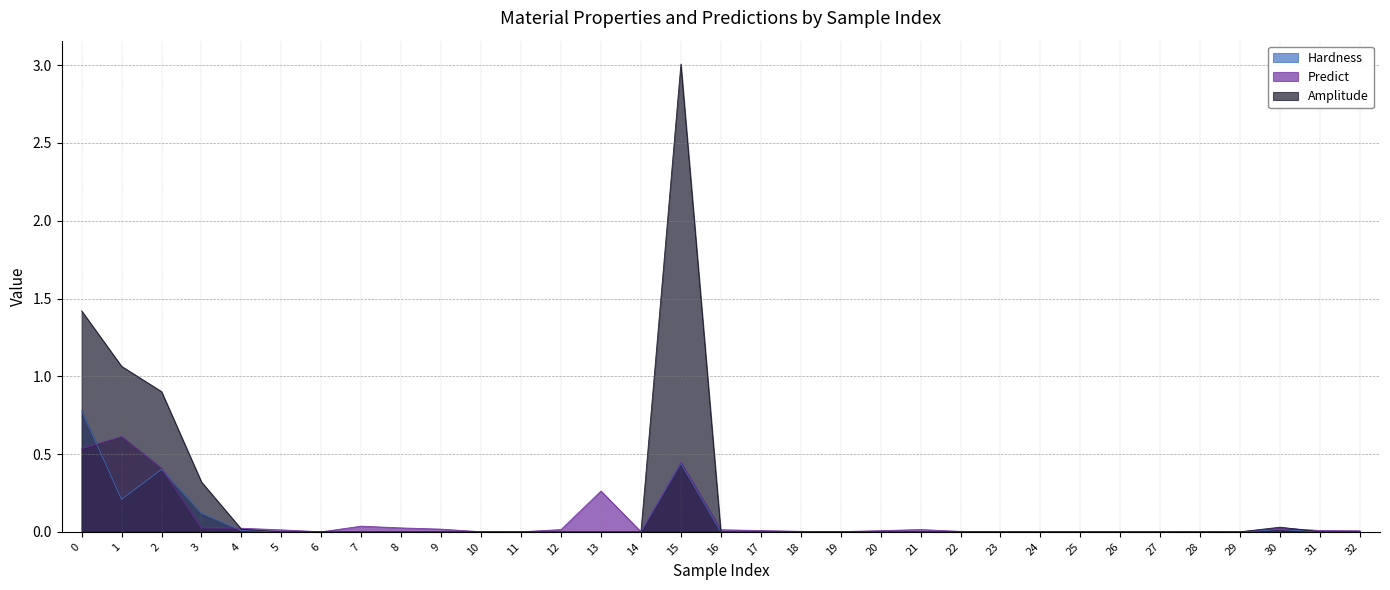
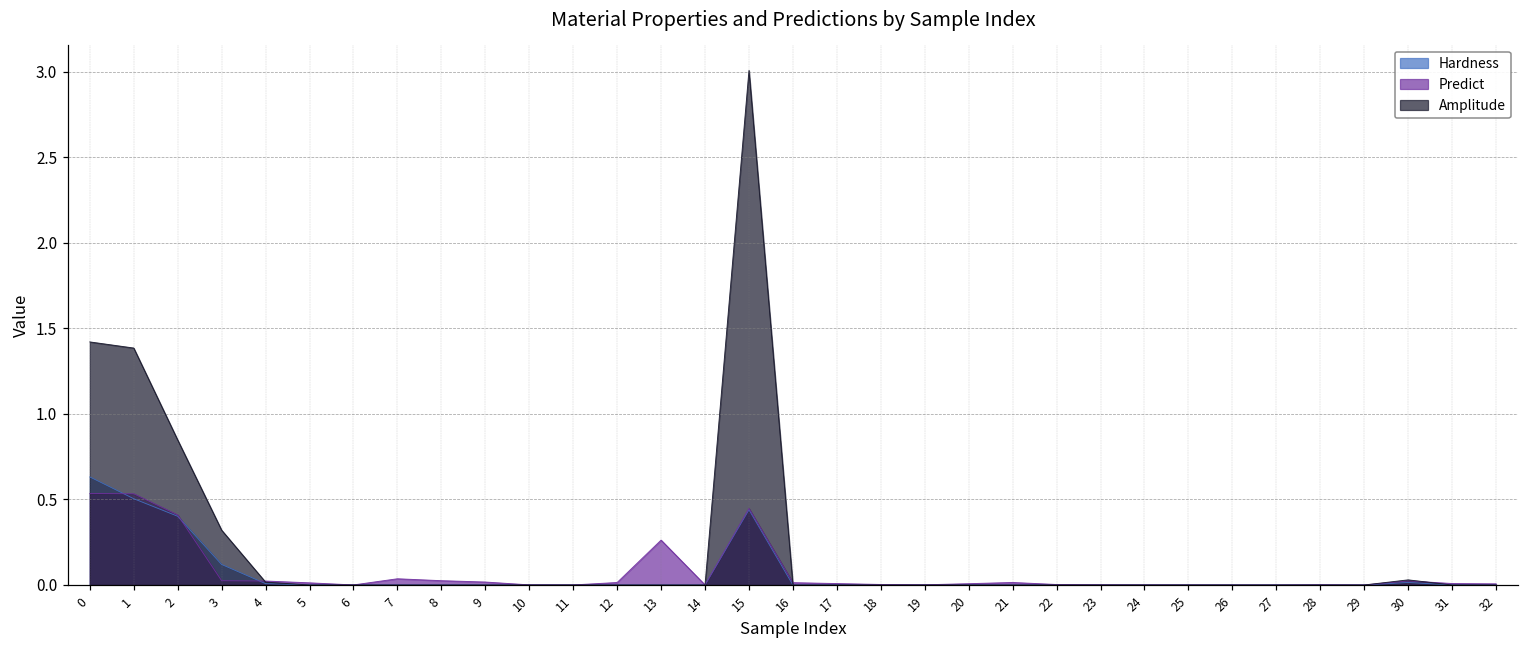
Hardness, 0: 0.78 -> 0.63
Hardness, 1: 0.21 -> 0.50
Predict, 1: 0.61 -> 0.53
Amplitude, 1: 1.06 -> 1.39
Amplitude, 2: 0.90 -> 0.85
